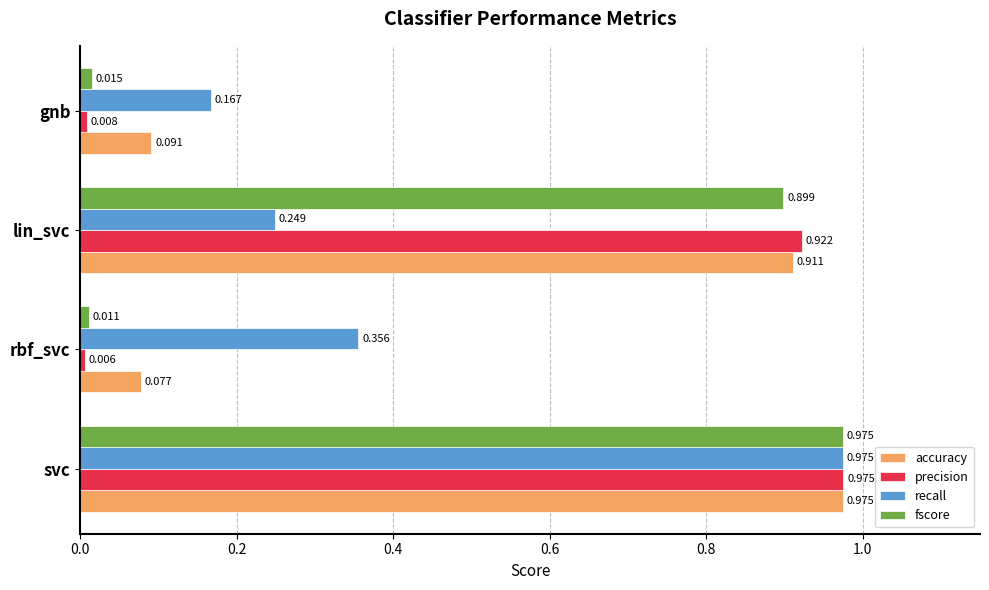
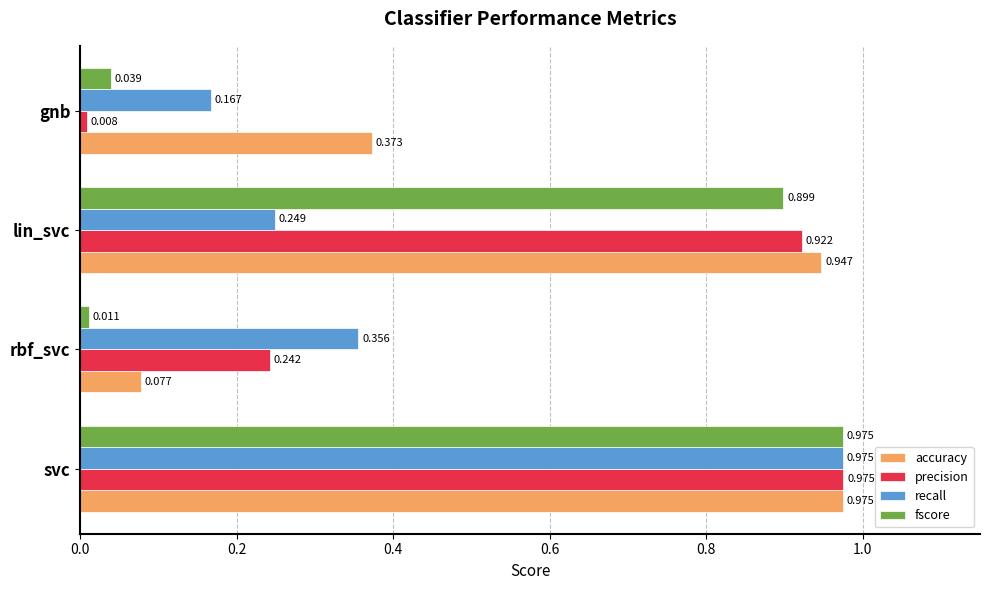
fscore, gnb: 0.015 -> 0.039
accuracy, gnb: 0.091 -> 0.373
accuracy, lin_svc: 0.911 -> 0.947
precision, rbf_svc: 0.006 -> 0.242
